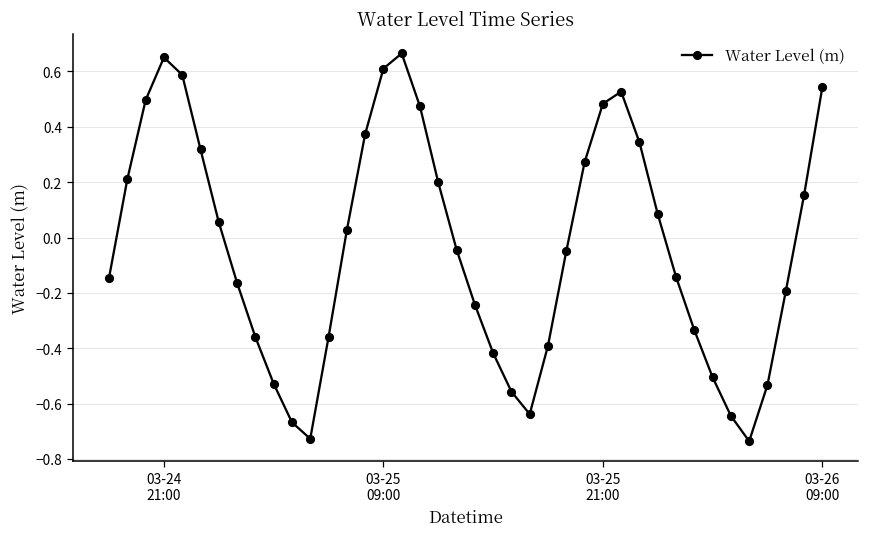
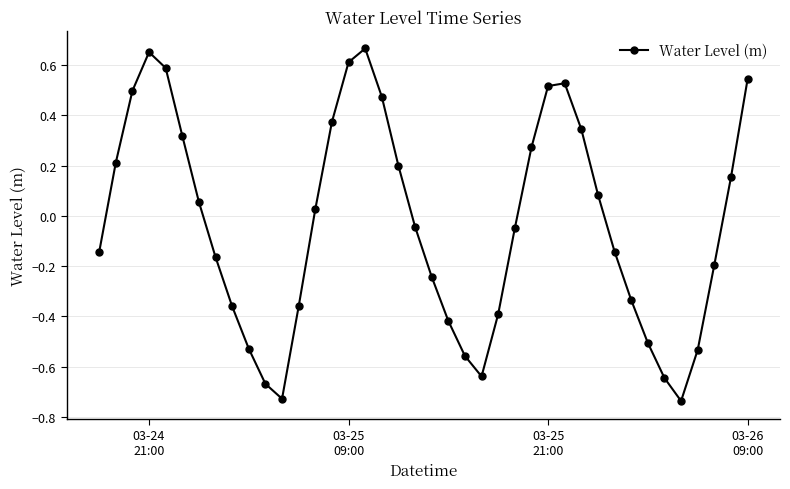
03-25 21:00: 0.48 -> 0.52
